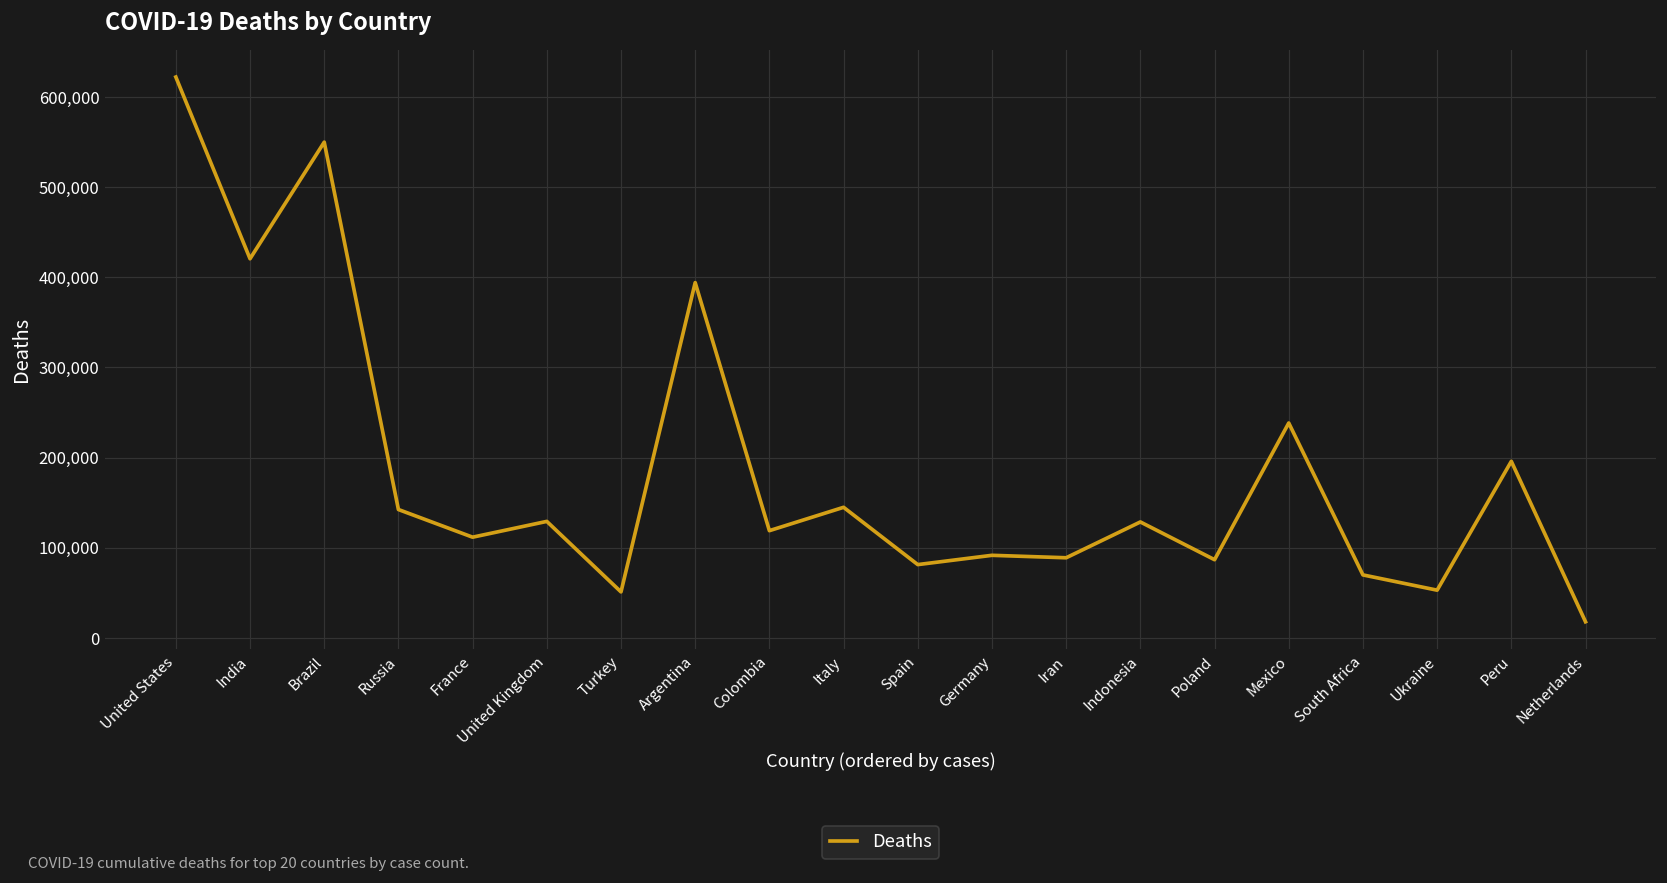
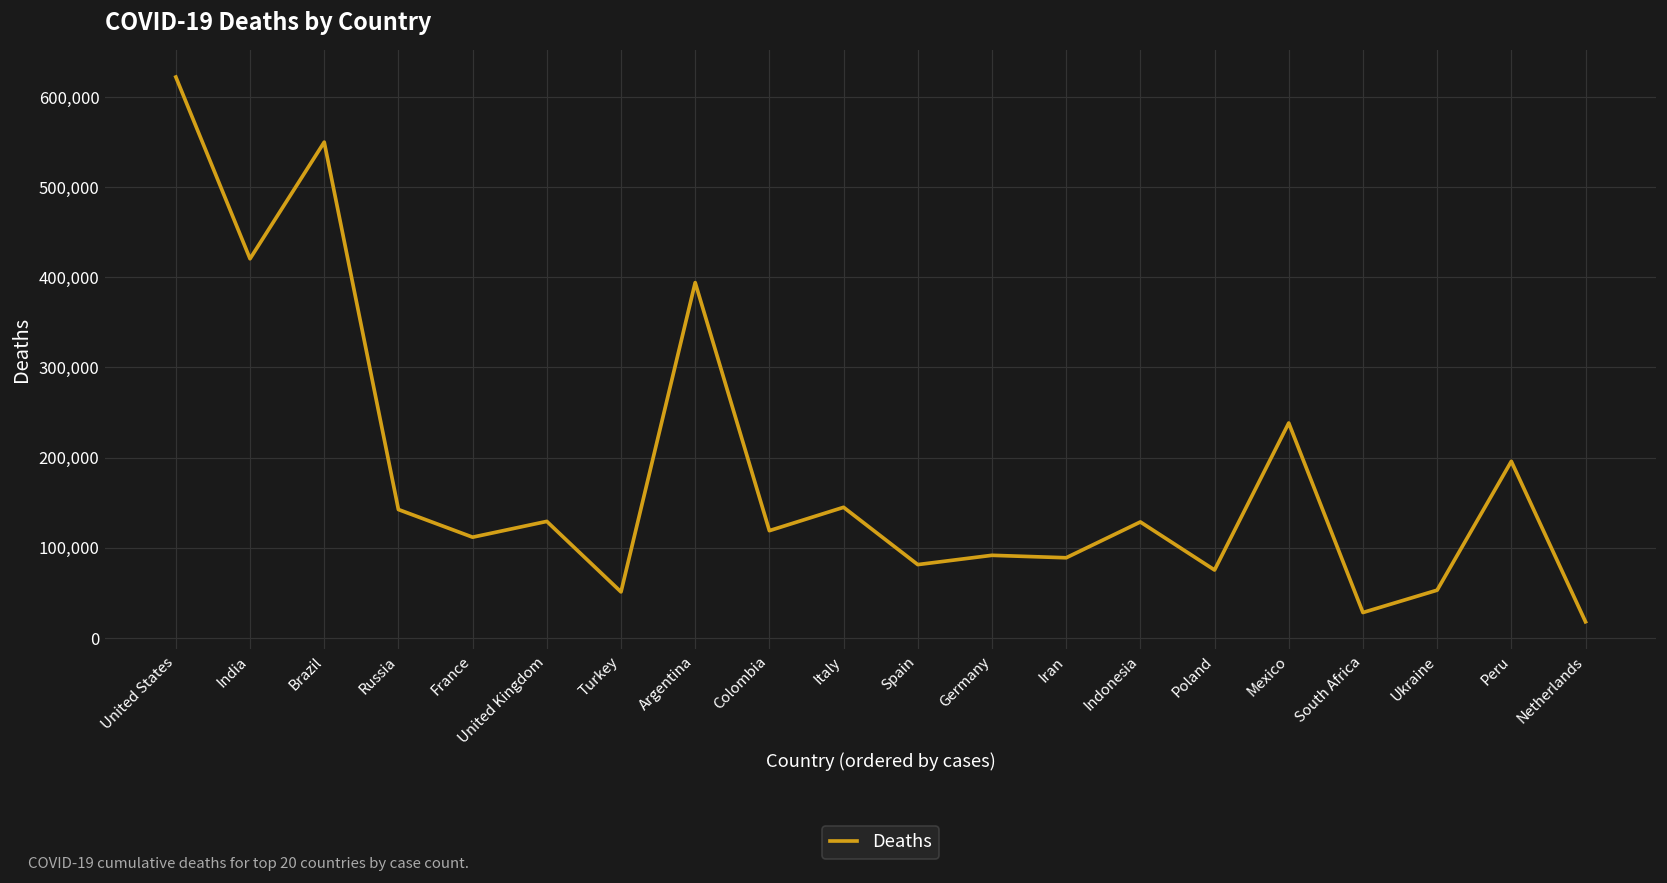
Poland: 90,000 -> 80,000
South Africa: 70,000 -> 30,000
